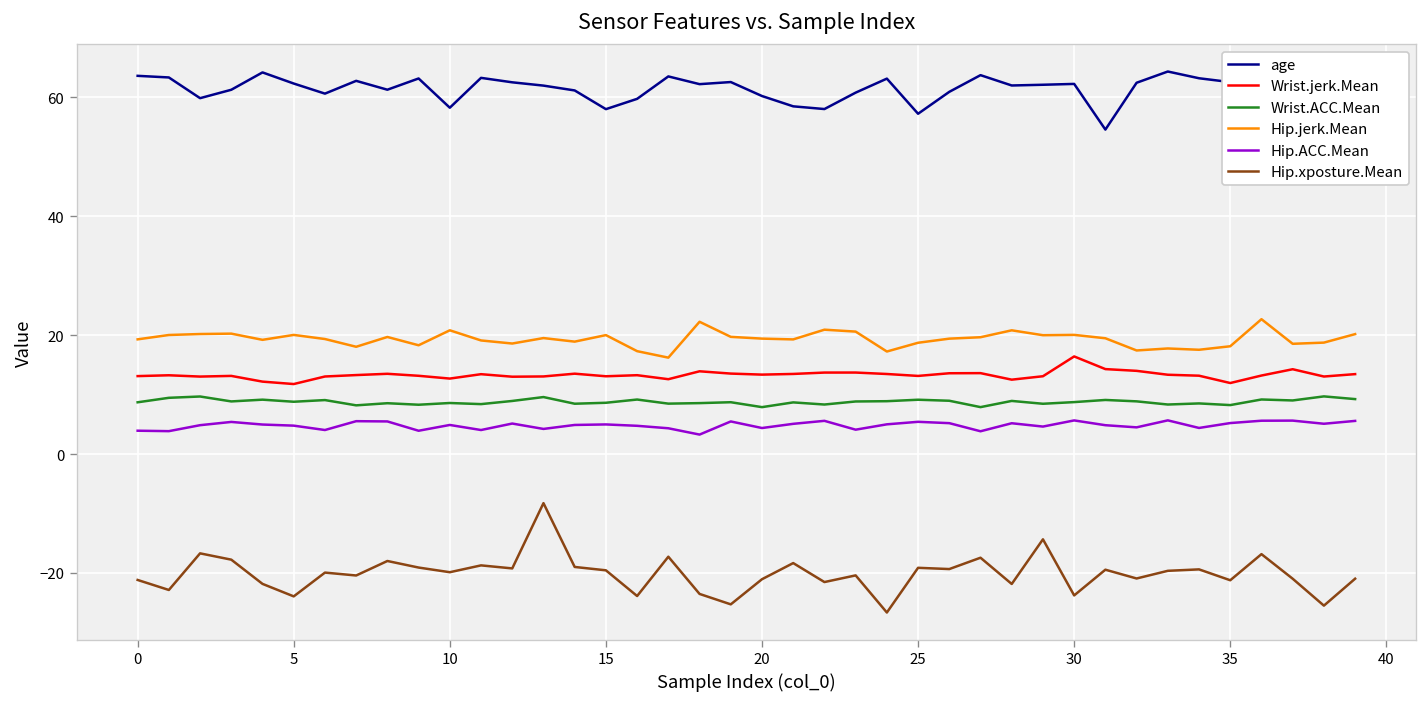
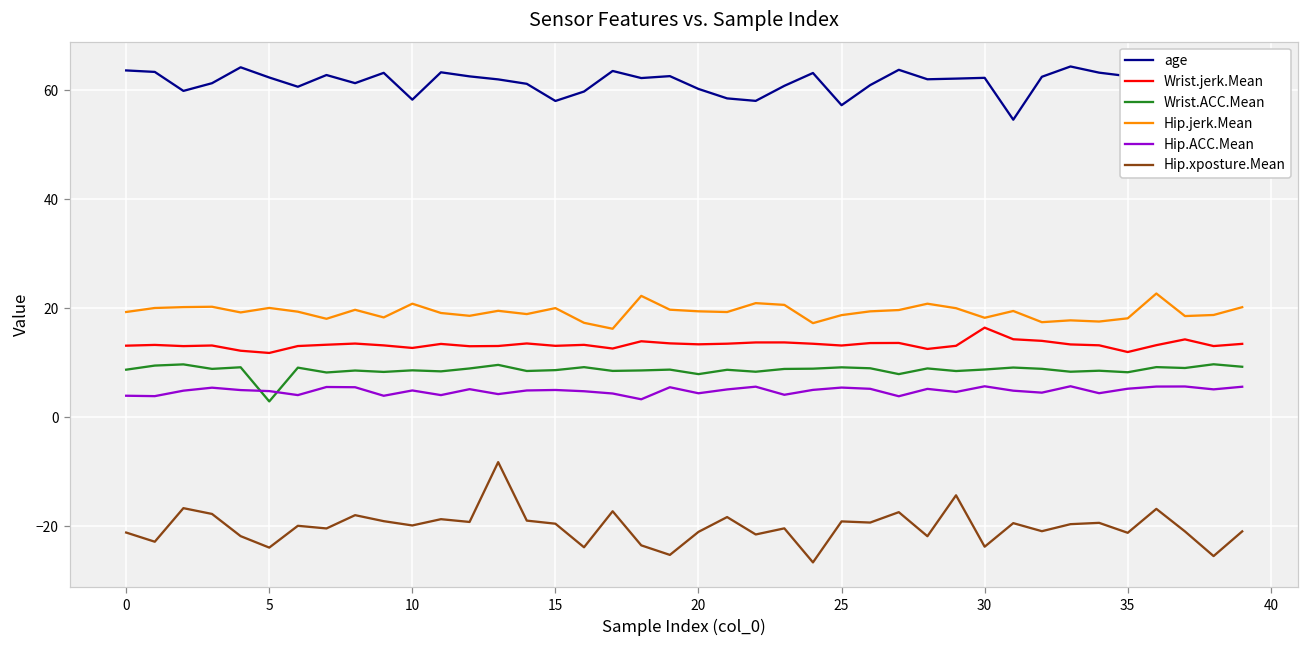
Wrist.ACC.Mean, 5: 9 -> 3
Hip.jerk.Mean, 30: 20 -> 18
